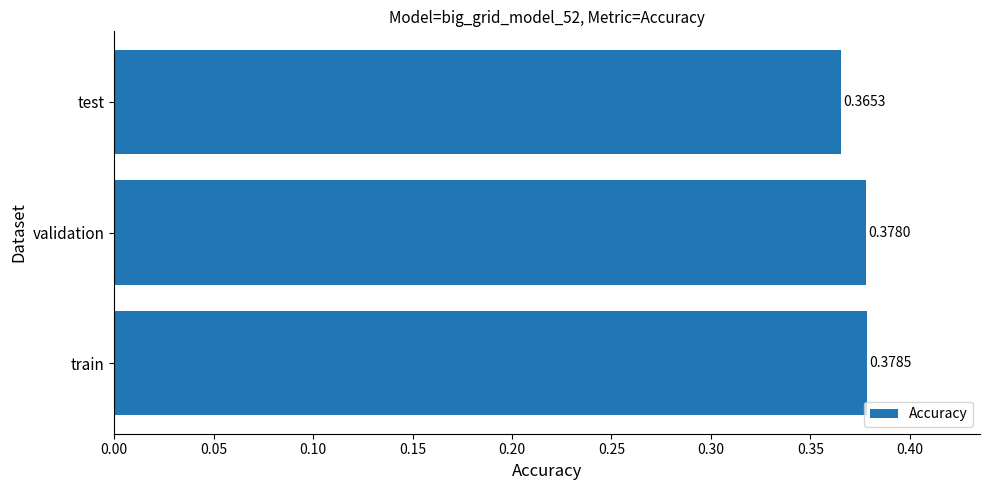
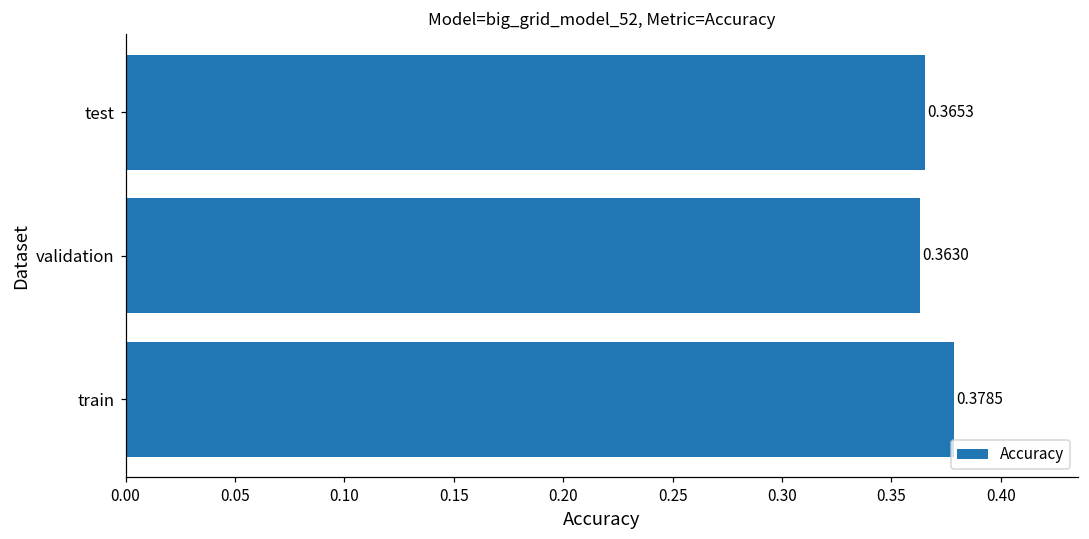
validation: 0.3780 -> 0.3630
